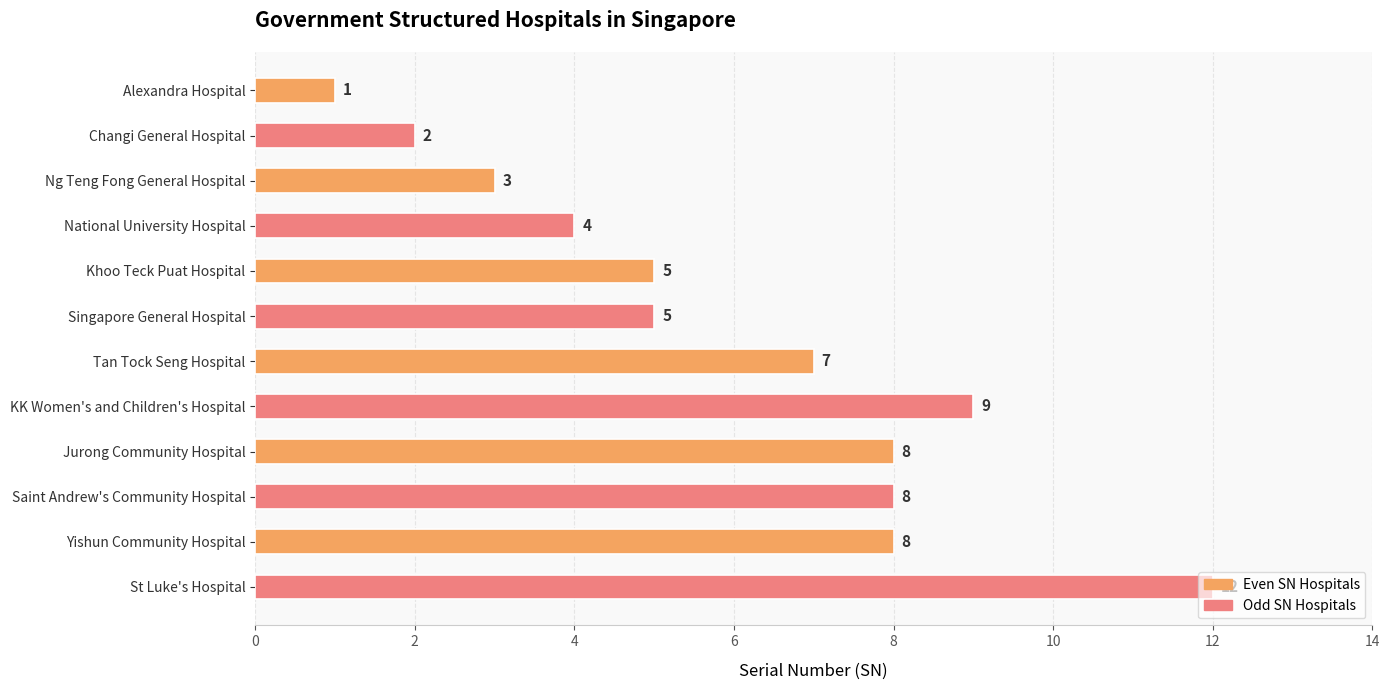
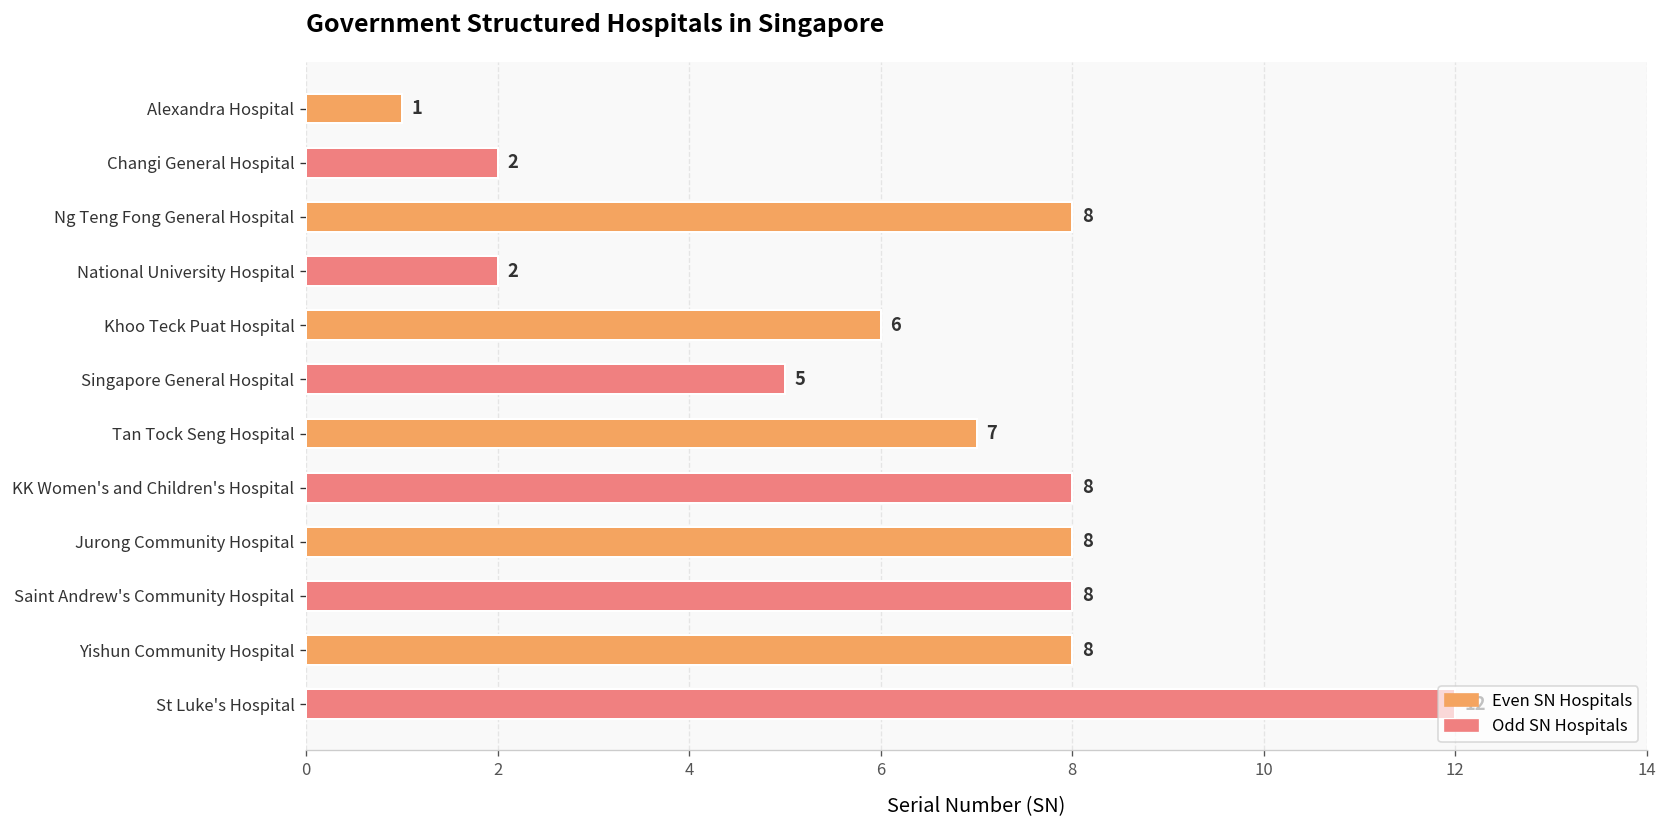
Ng Teng Fong General Hospital: 3 -> 8
National University Hospital: 4 -> 2
Khoo Teck Puat Hospital: 5 -> 6
KK Women's and Children's Hospital: 9 -> 8
